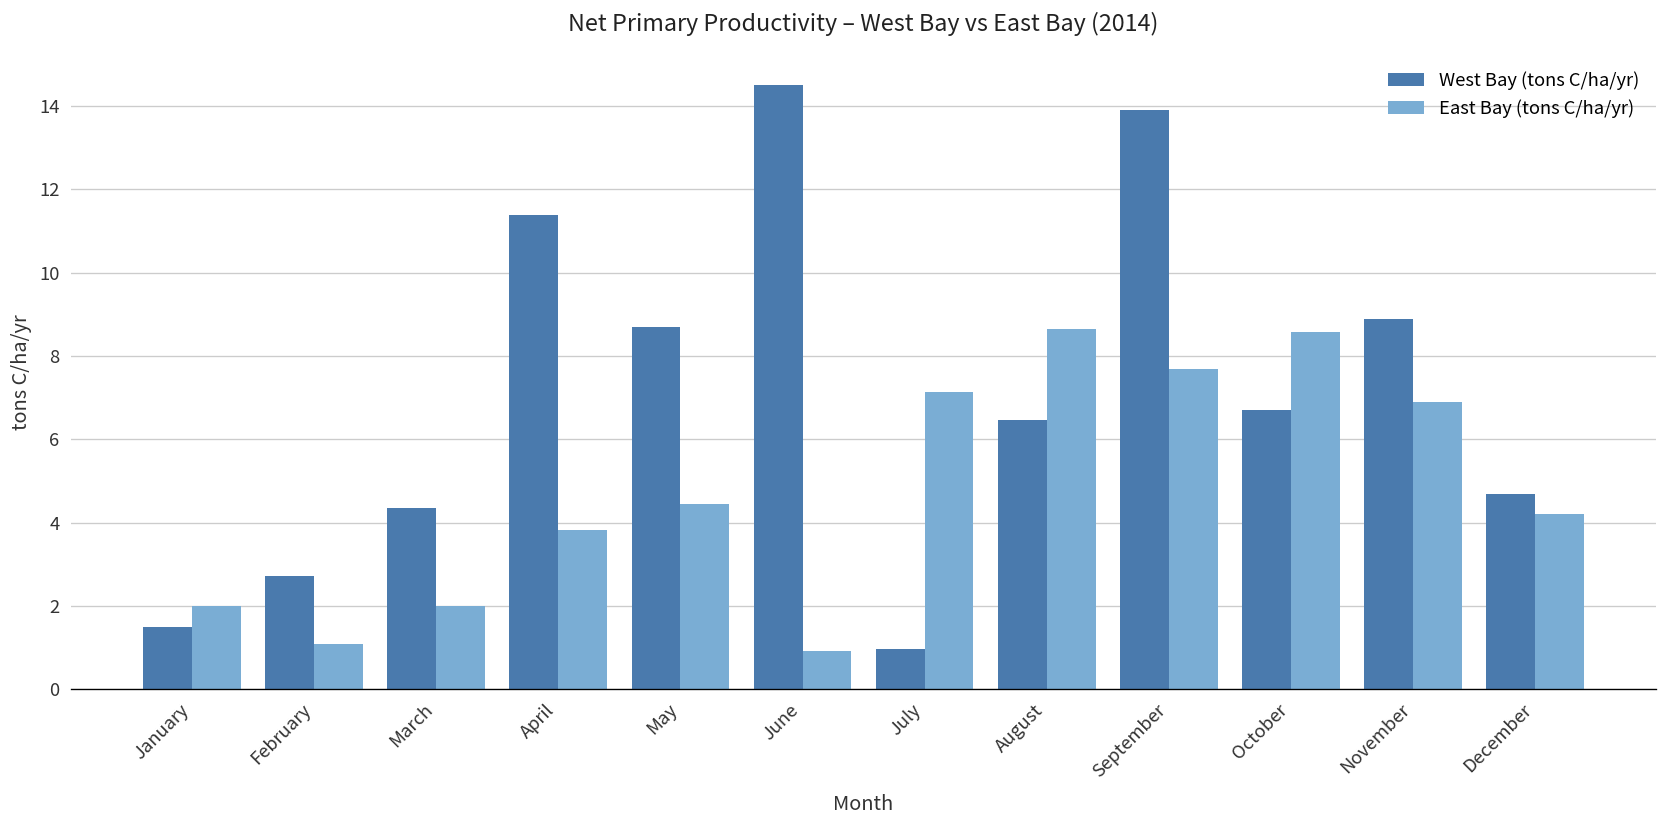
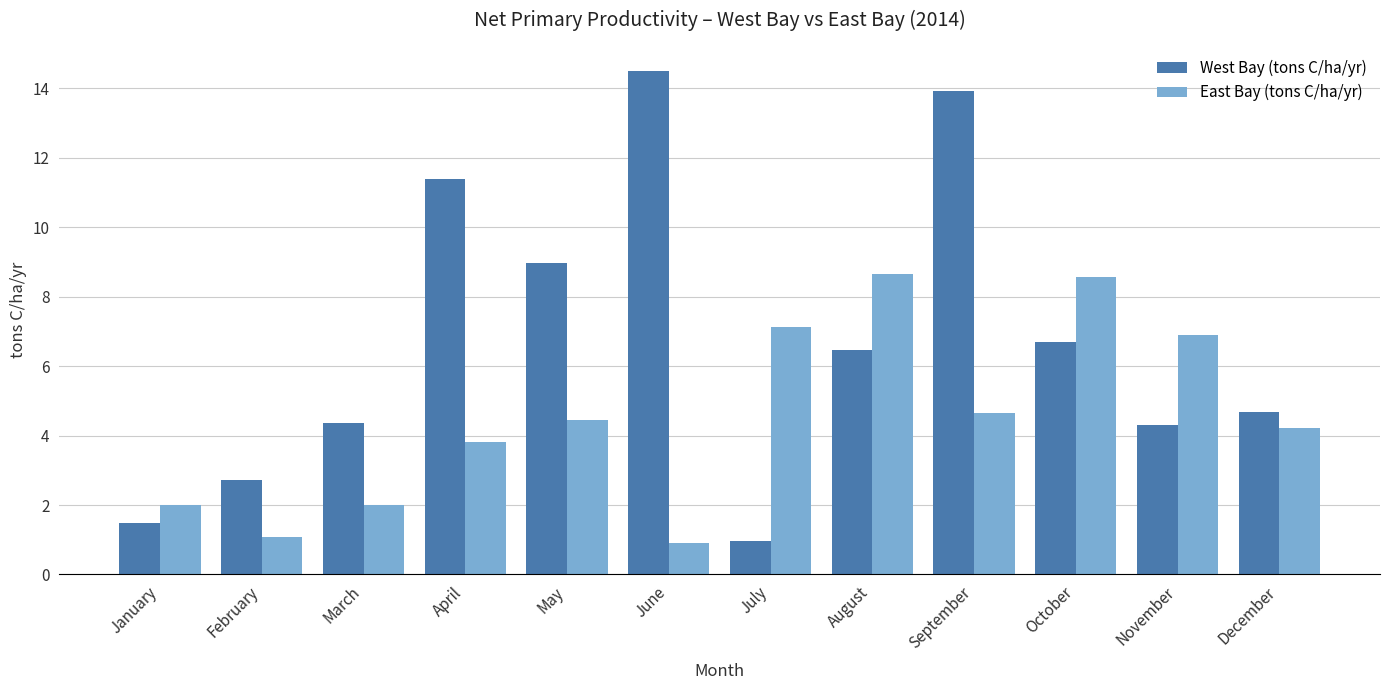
West Bay (tons C/ha/yr), May: 8.7 -> 9.0
East Bay (tons C/ha/yr), September: 7.7 -> 4.7
West Bay (tons C/ha/yr), November: 8.9 -> 4.3
